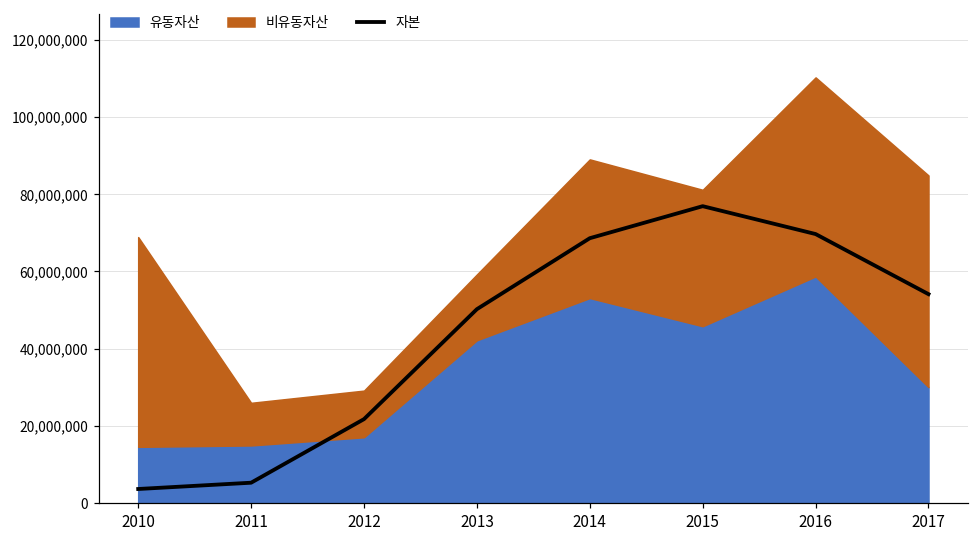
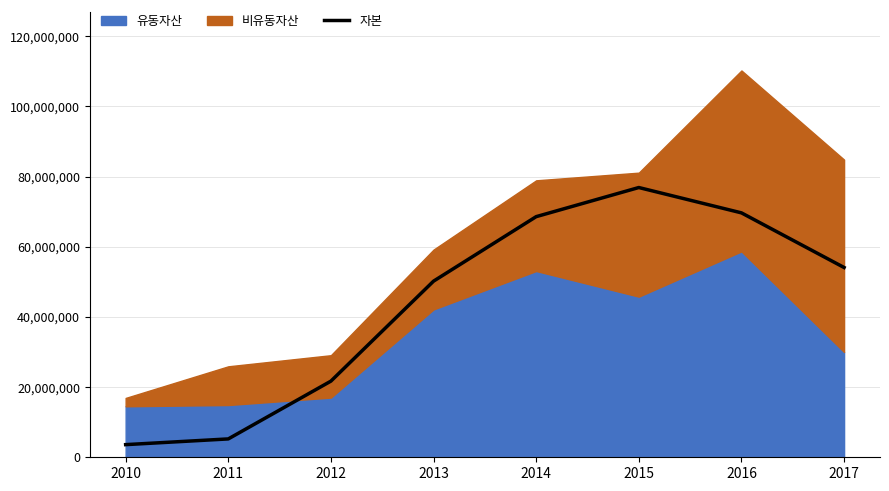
비유동자산, 2010: 54,000,000 -> 2,000,000
비유동자산, 2014: 36,000,000 -> 26,000,000
